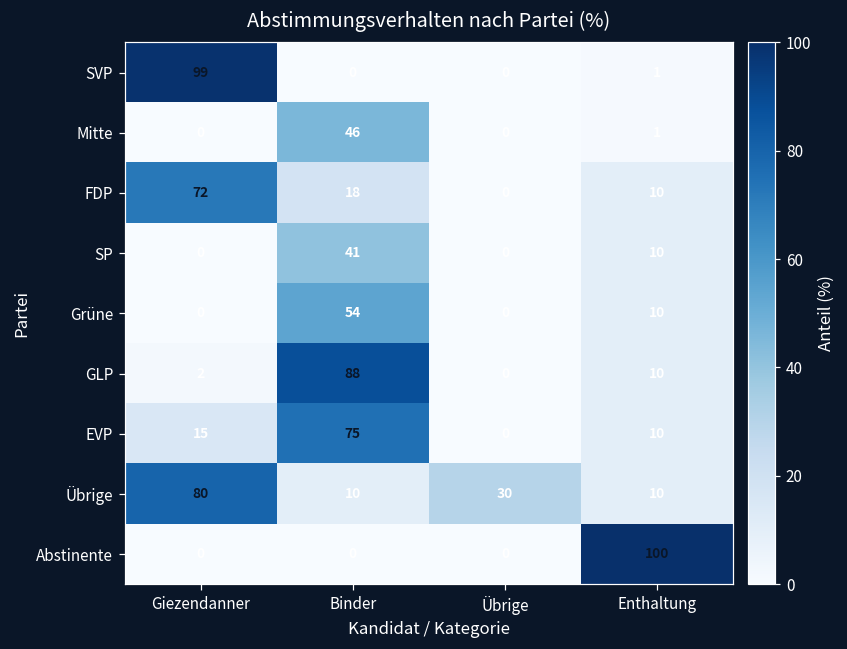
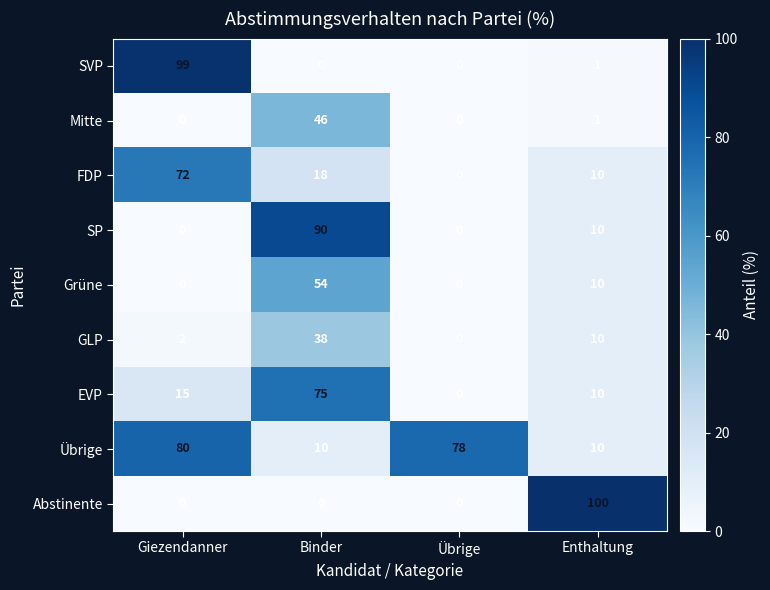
SP, Binder: 41 -> 90
GLP, Binder: 88 -> 38
Übrige, Übrige: 30 -> 78
